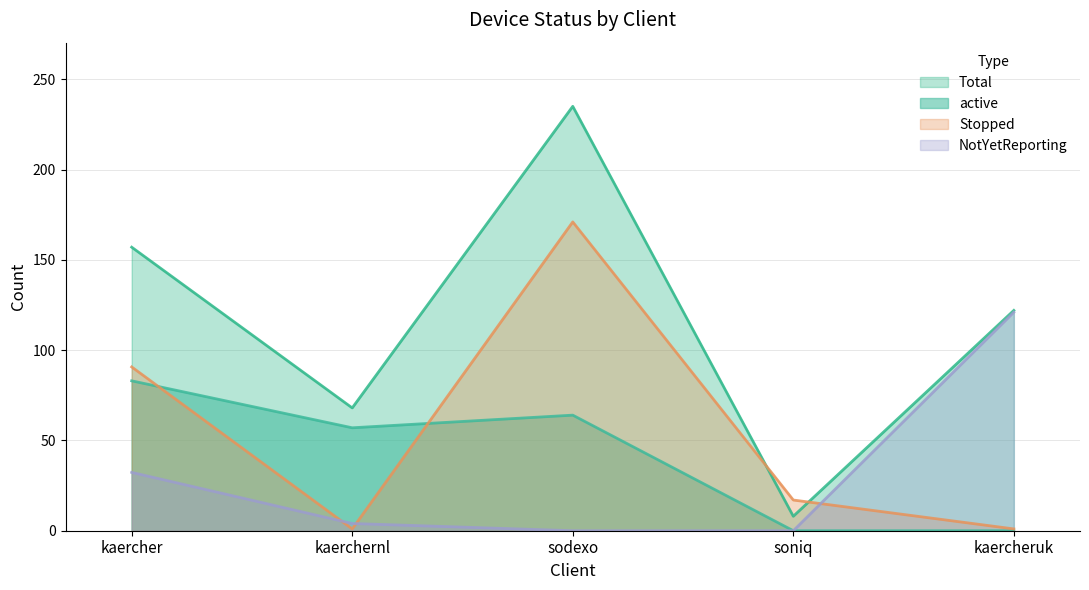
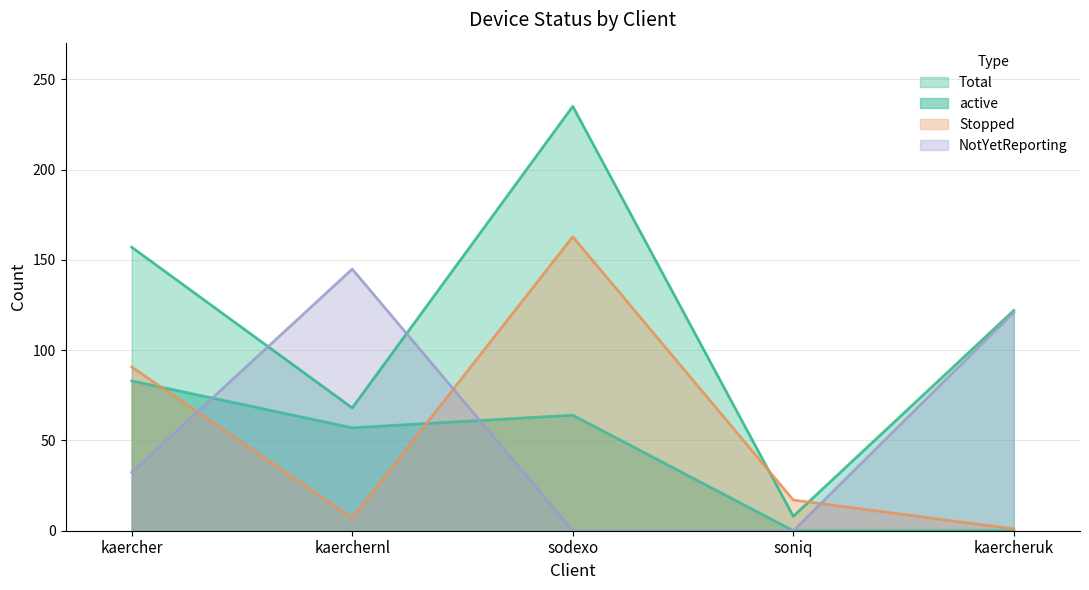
Stopped, kaerchernl: 1 -> 7
NotYetReporting, kaerchernl: 4 -> 145
Stopped, sodexo: 171 -> 163
